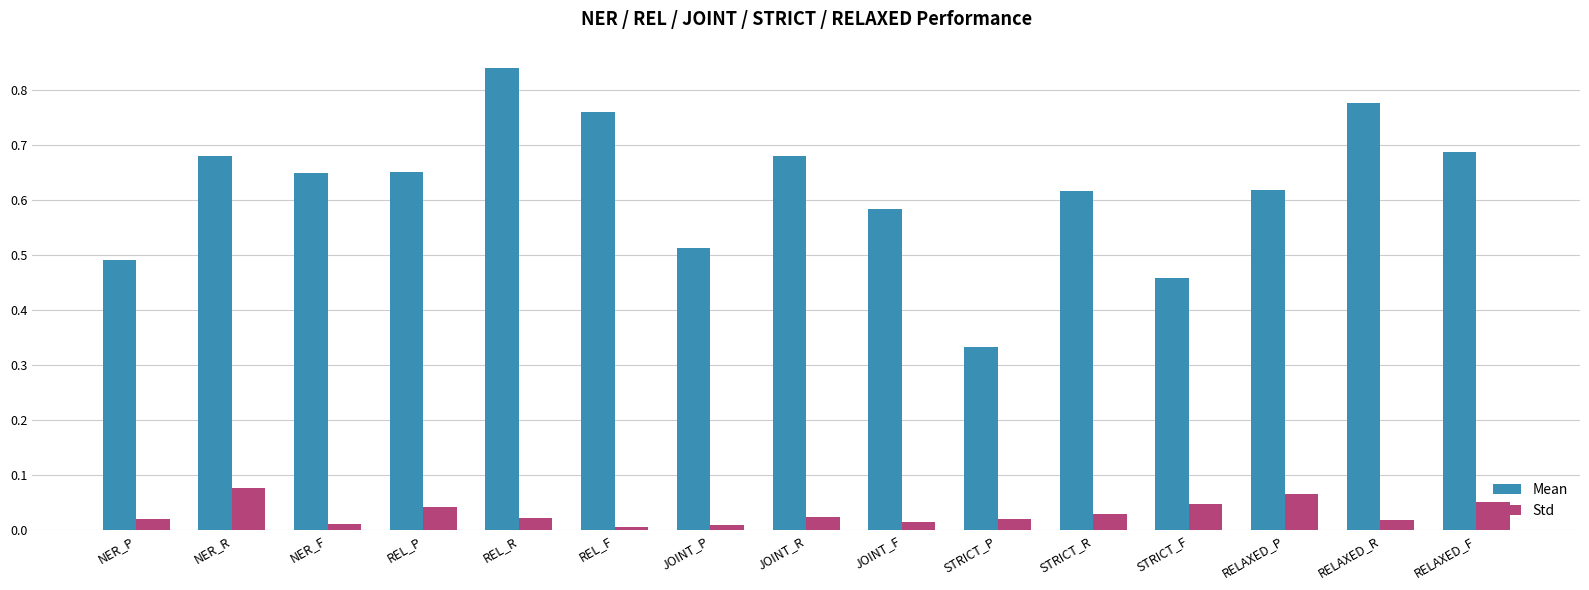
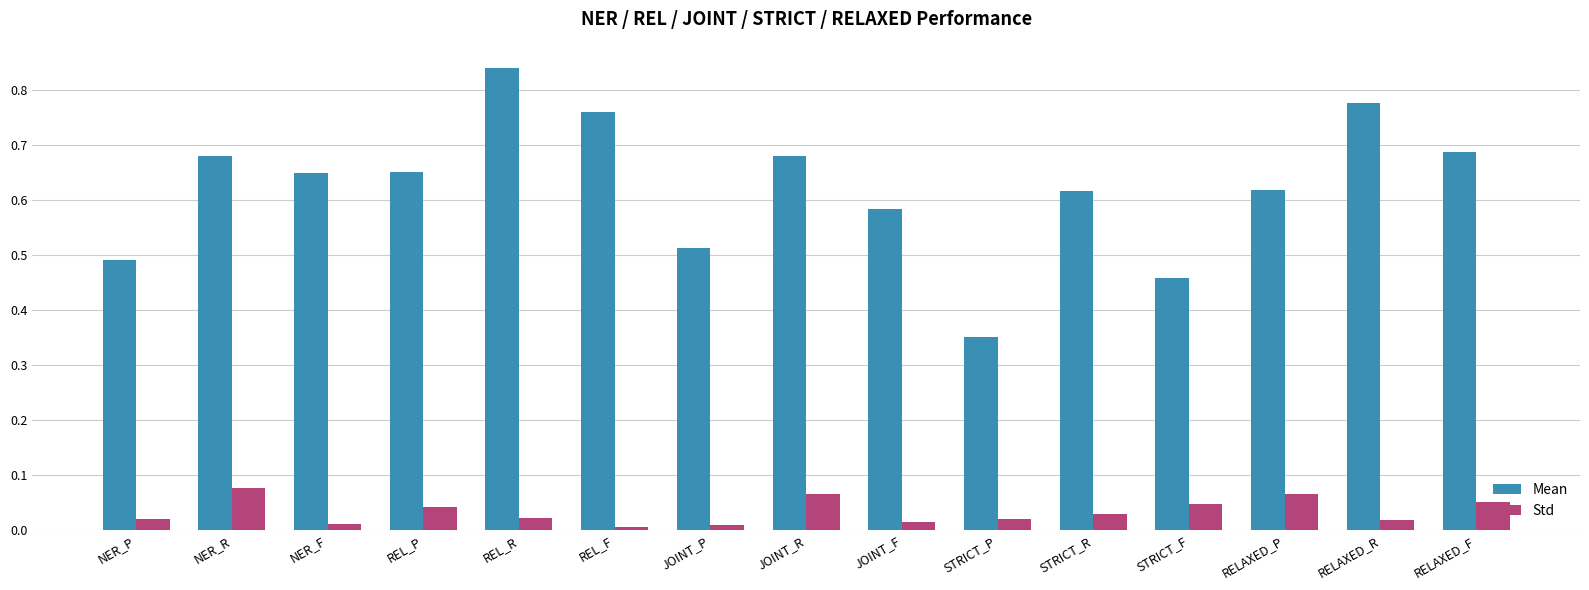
Std, JOINT_R: 0.02 -> 0.07
Mean, STRICT_P: 0.33 -> 0.35
